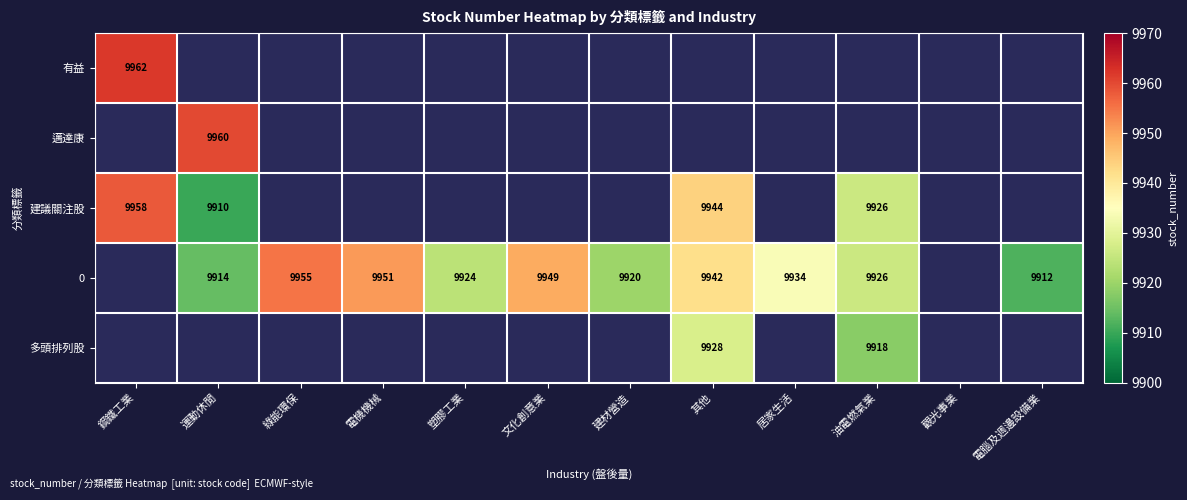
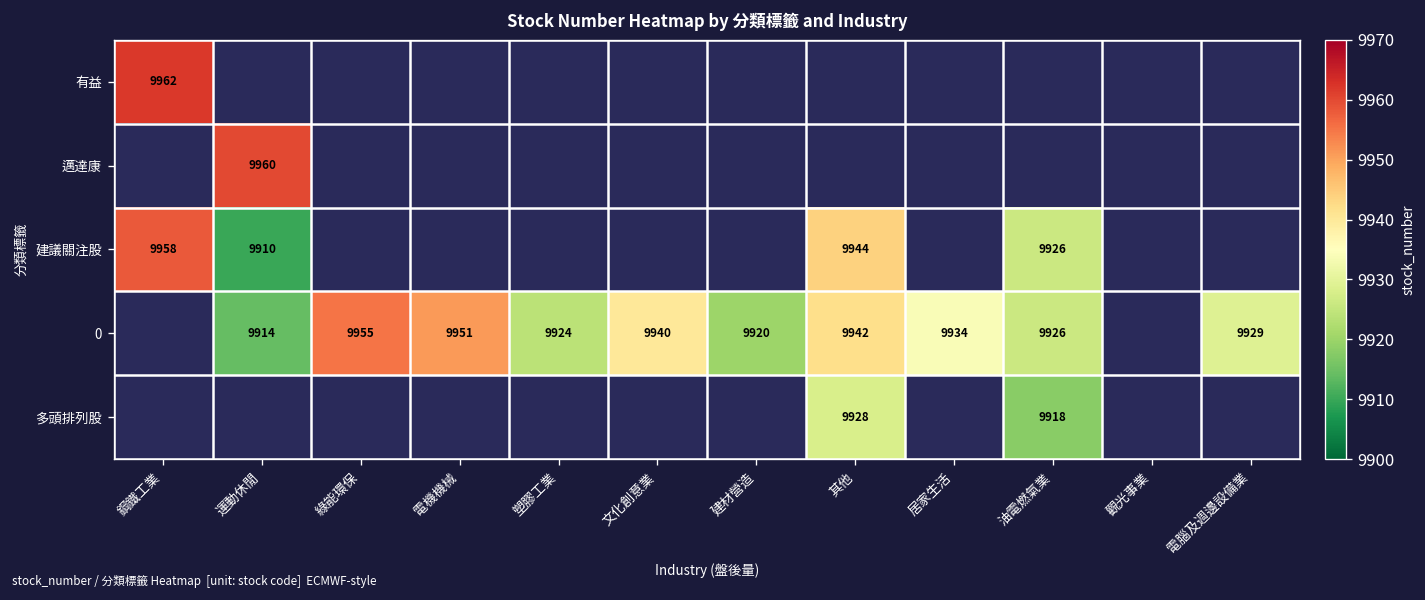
0, 文化創意業: 9949 -> 9940
0, 電腦及週邊設備業: 9912 -> 9929
